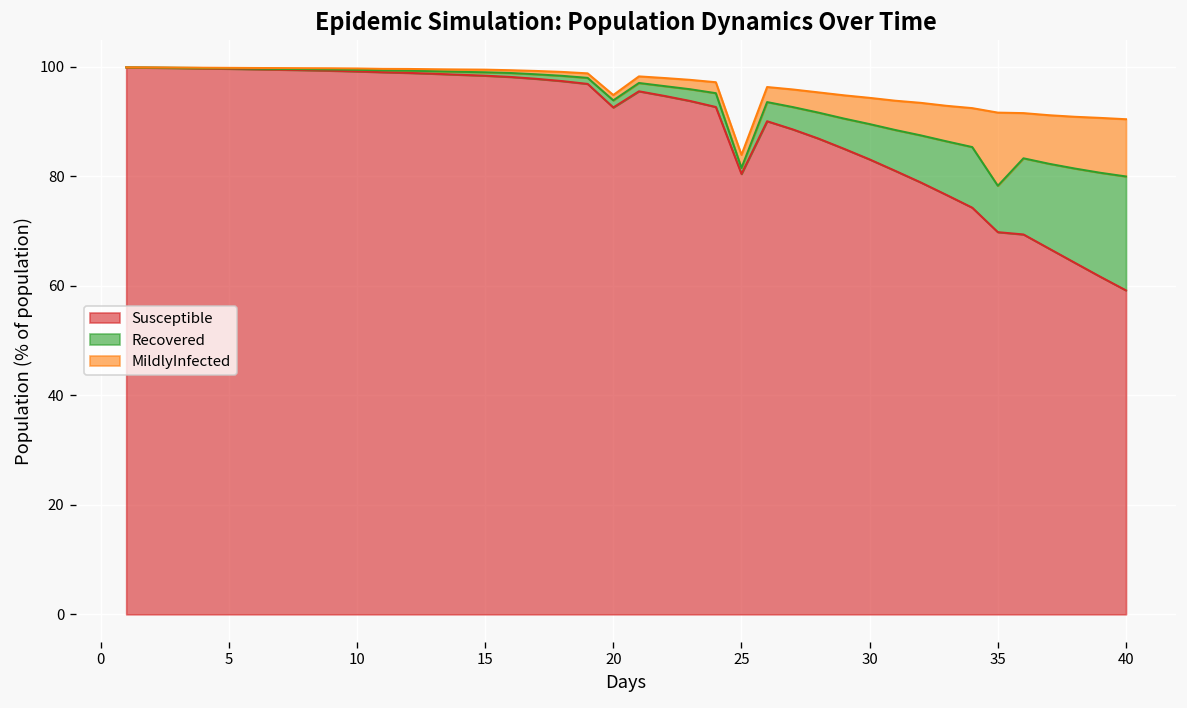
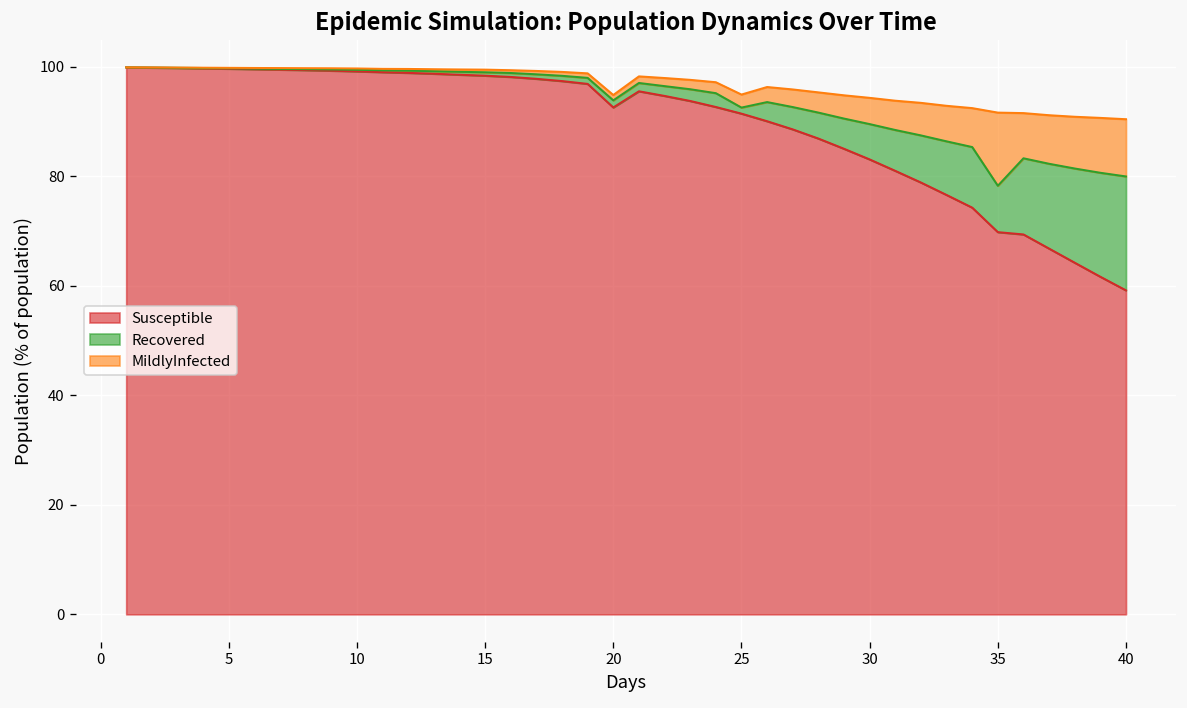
Susceptible, 25: 80 -> 91
